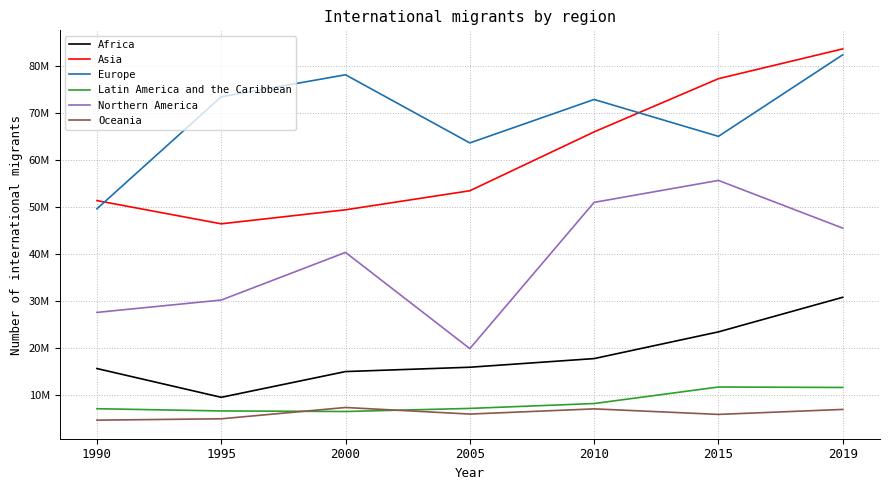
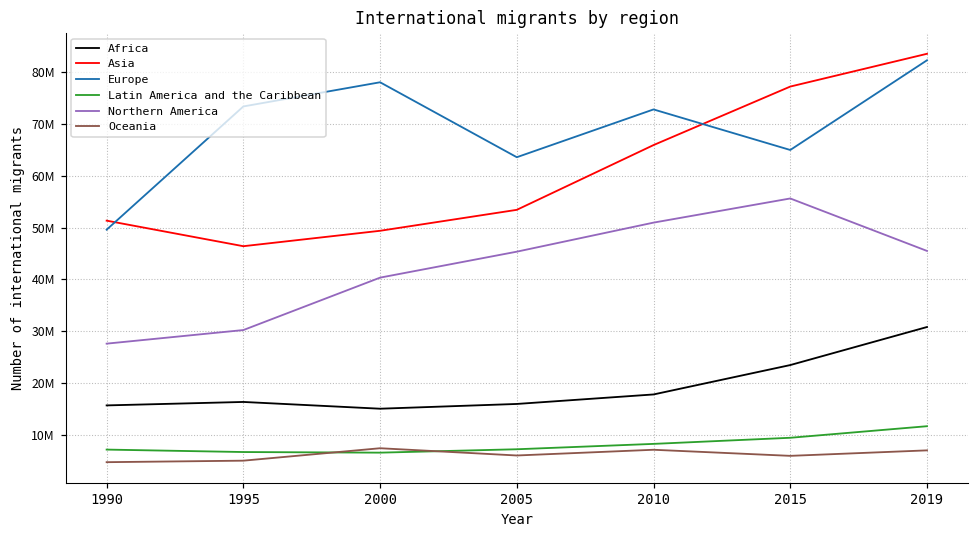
Africa, 1995: 10000000 -> 16000000
Northern America, 2005: 20000000 -> 45000000
Latin America and the Caribbean, 2015: 12000000 -> 9000000
